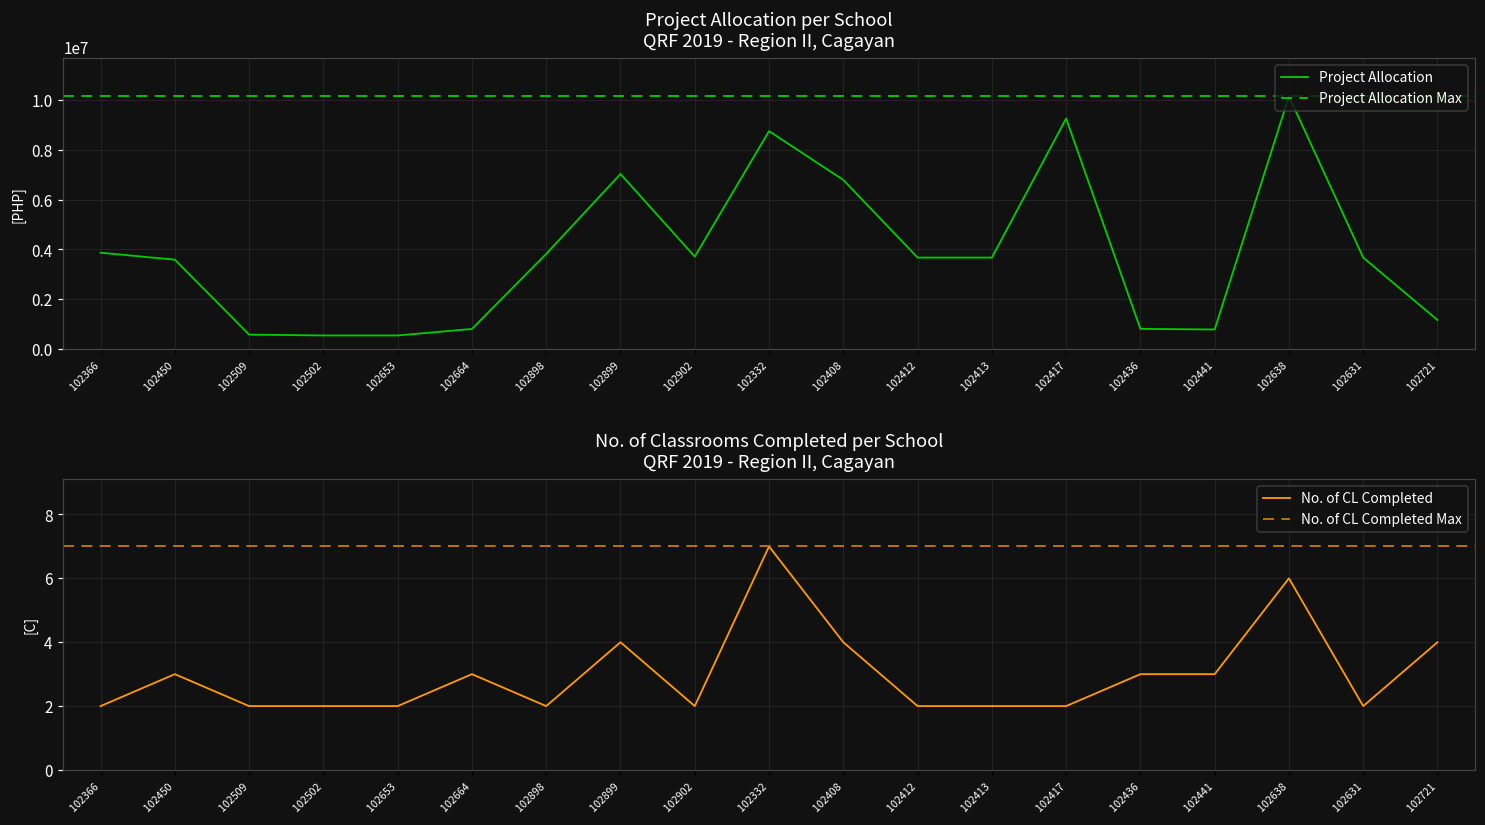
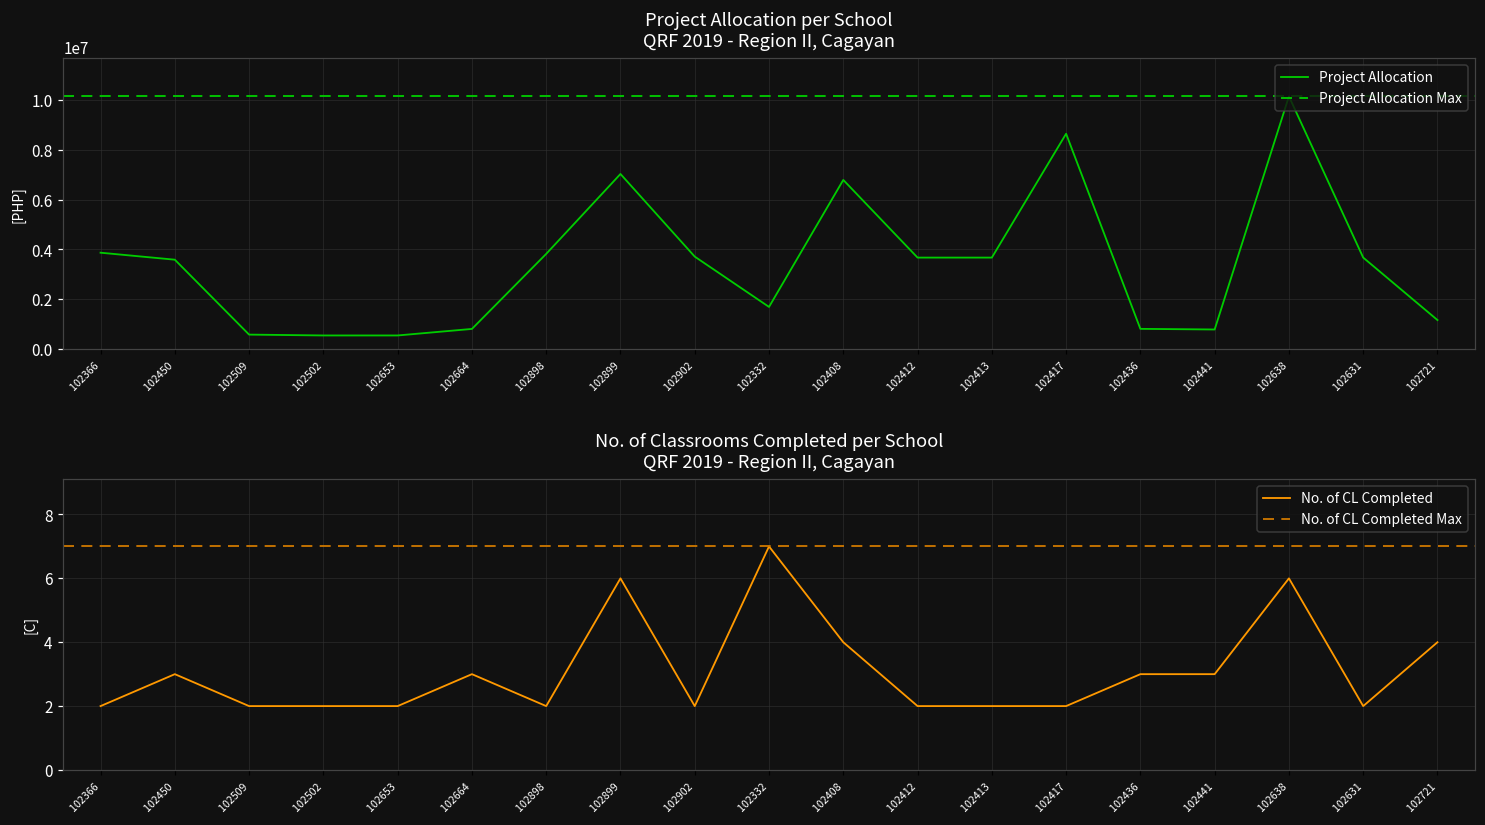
Project Allocation per School QRF 2019 - Region II, Cagayan, 102332: 8800000 -> 1700000
Project Allocation per School QRF 2019 - Region II, Cagayan, 102417: 9300000 -> 8600000
No. of Classrooms Completed per School QRF 2019 - Region II, Cagayan, 102899: 4 -> 6
